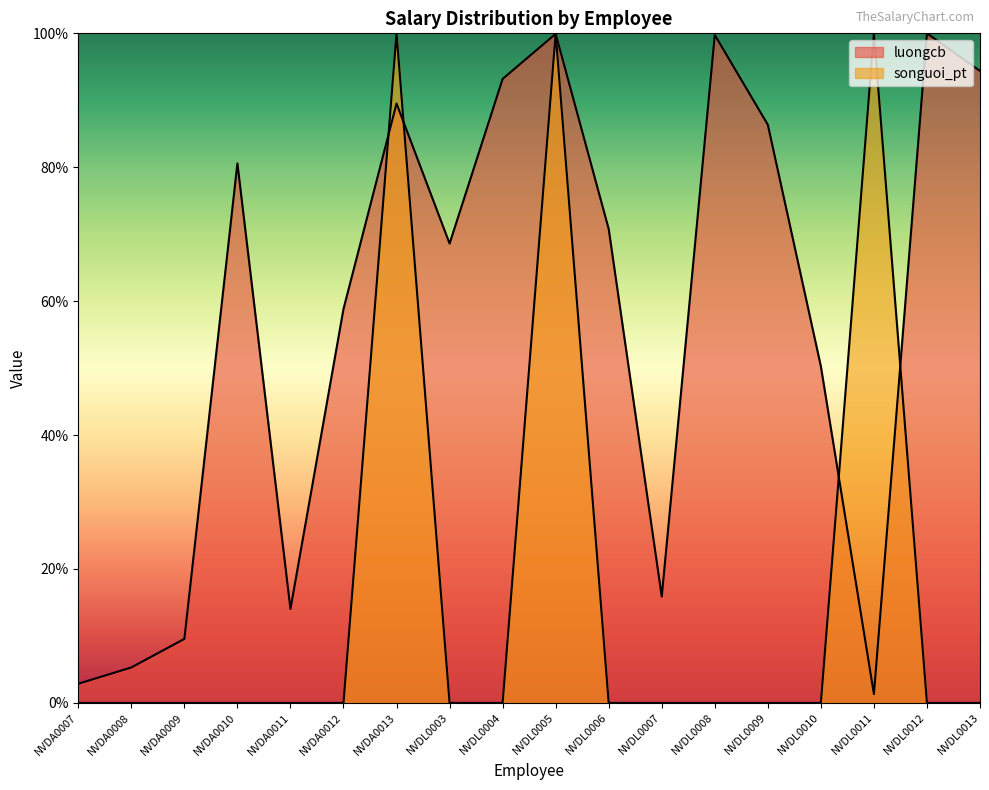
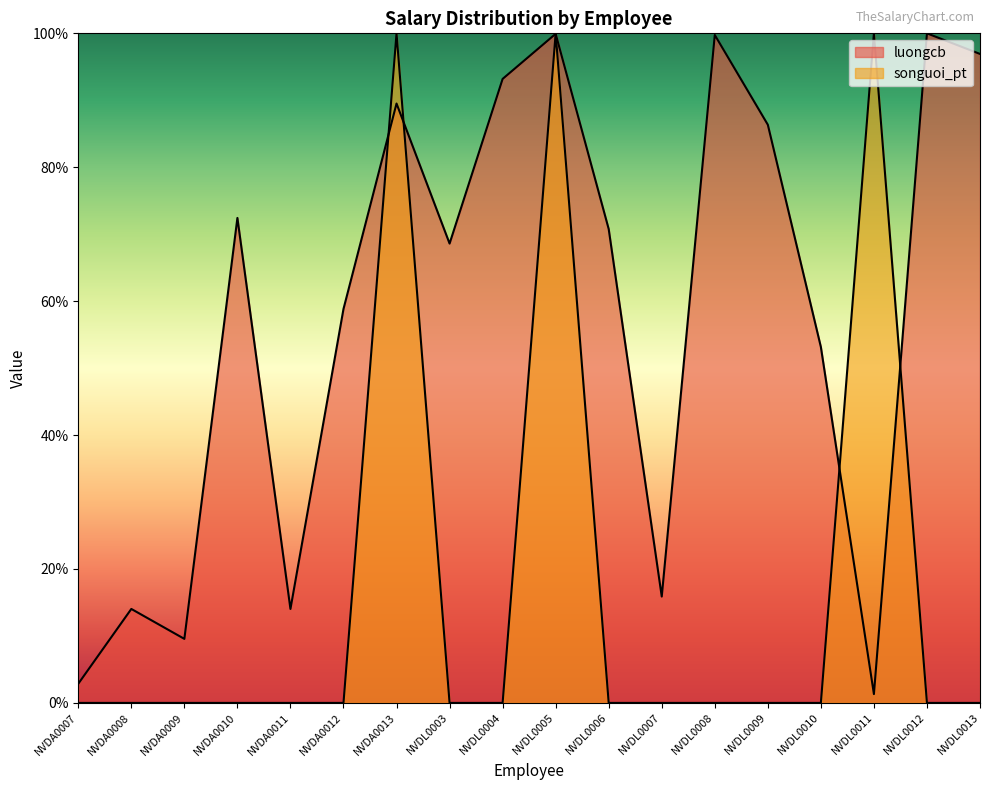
luongcb, NVDA0008: 5% -> 14%
luongcb, NVDA0010: 81% -> 72%
luongcb, NVDL0010: 50% -> 53%
luongcb, NVDL0013: 94% -> 97%
